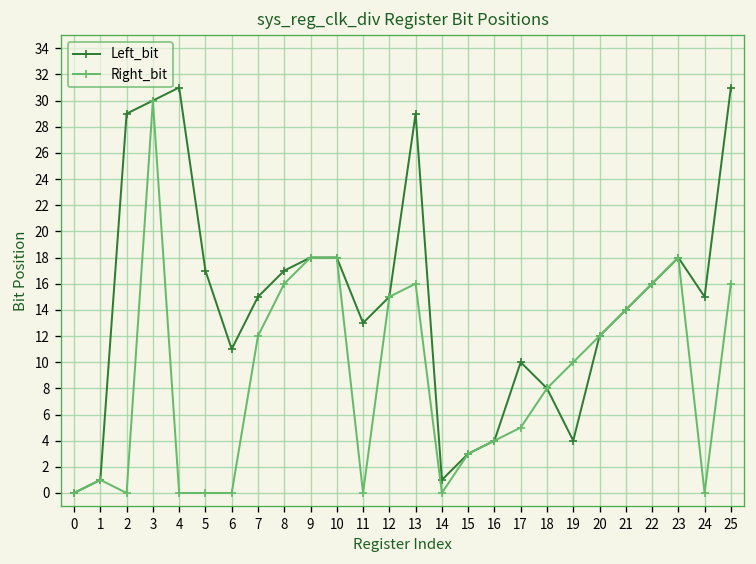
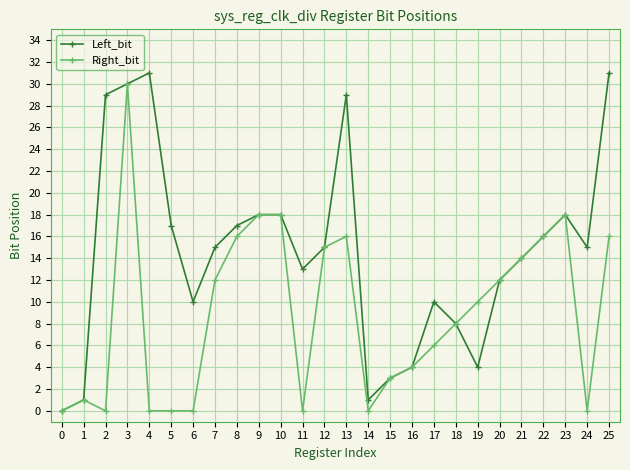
Left_bit, 6: 11 -> 10
Right_bit, 17: 5 -> 6
